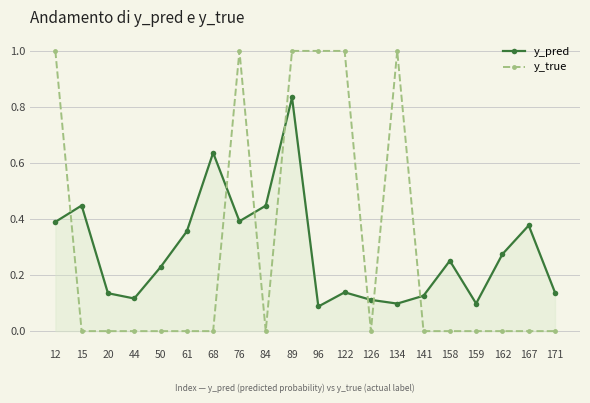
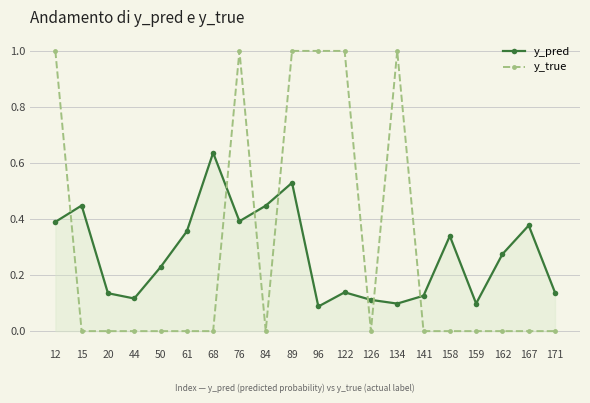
y_pred, 89: 0.83 -> 0.53
y_pred, 158: 0.25 -> 0.34
